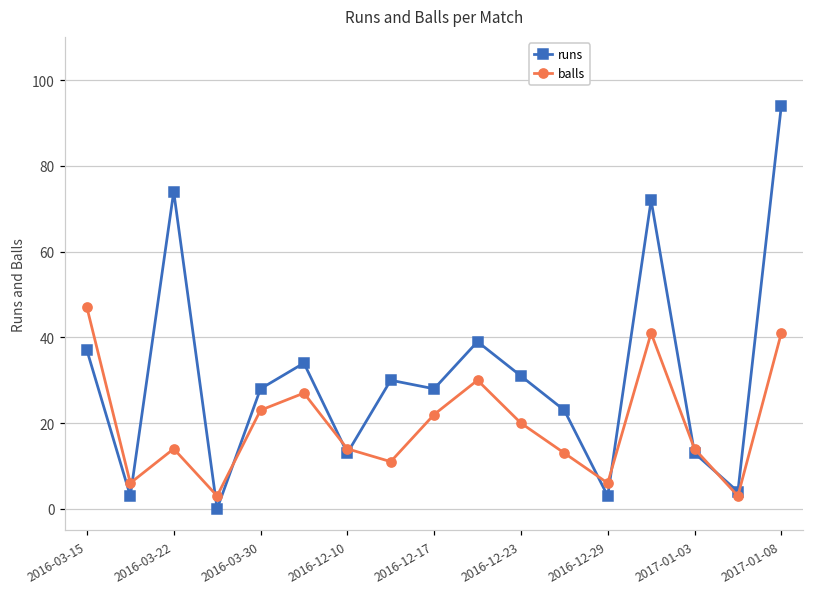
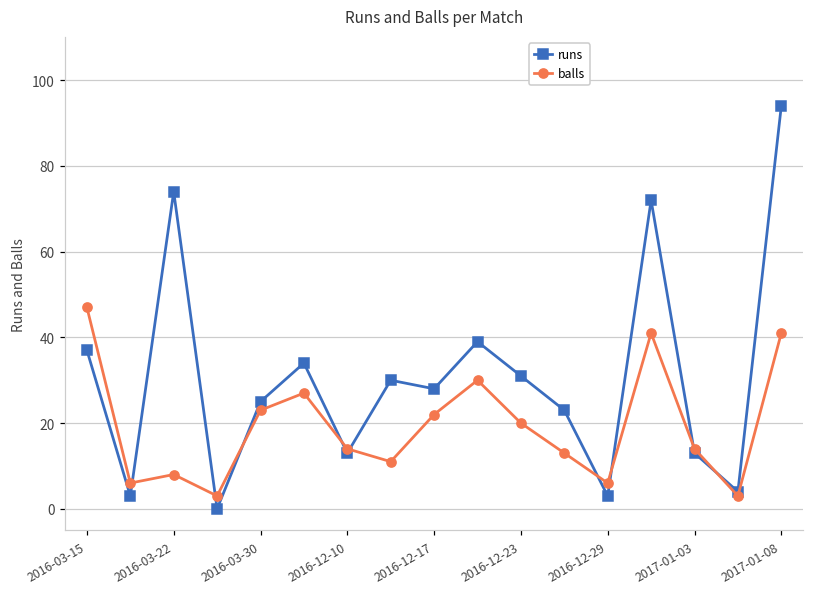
balls, 2016-03-22: 14 -> 8
runs, 2016-03-30: 28 -> 25
